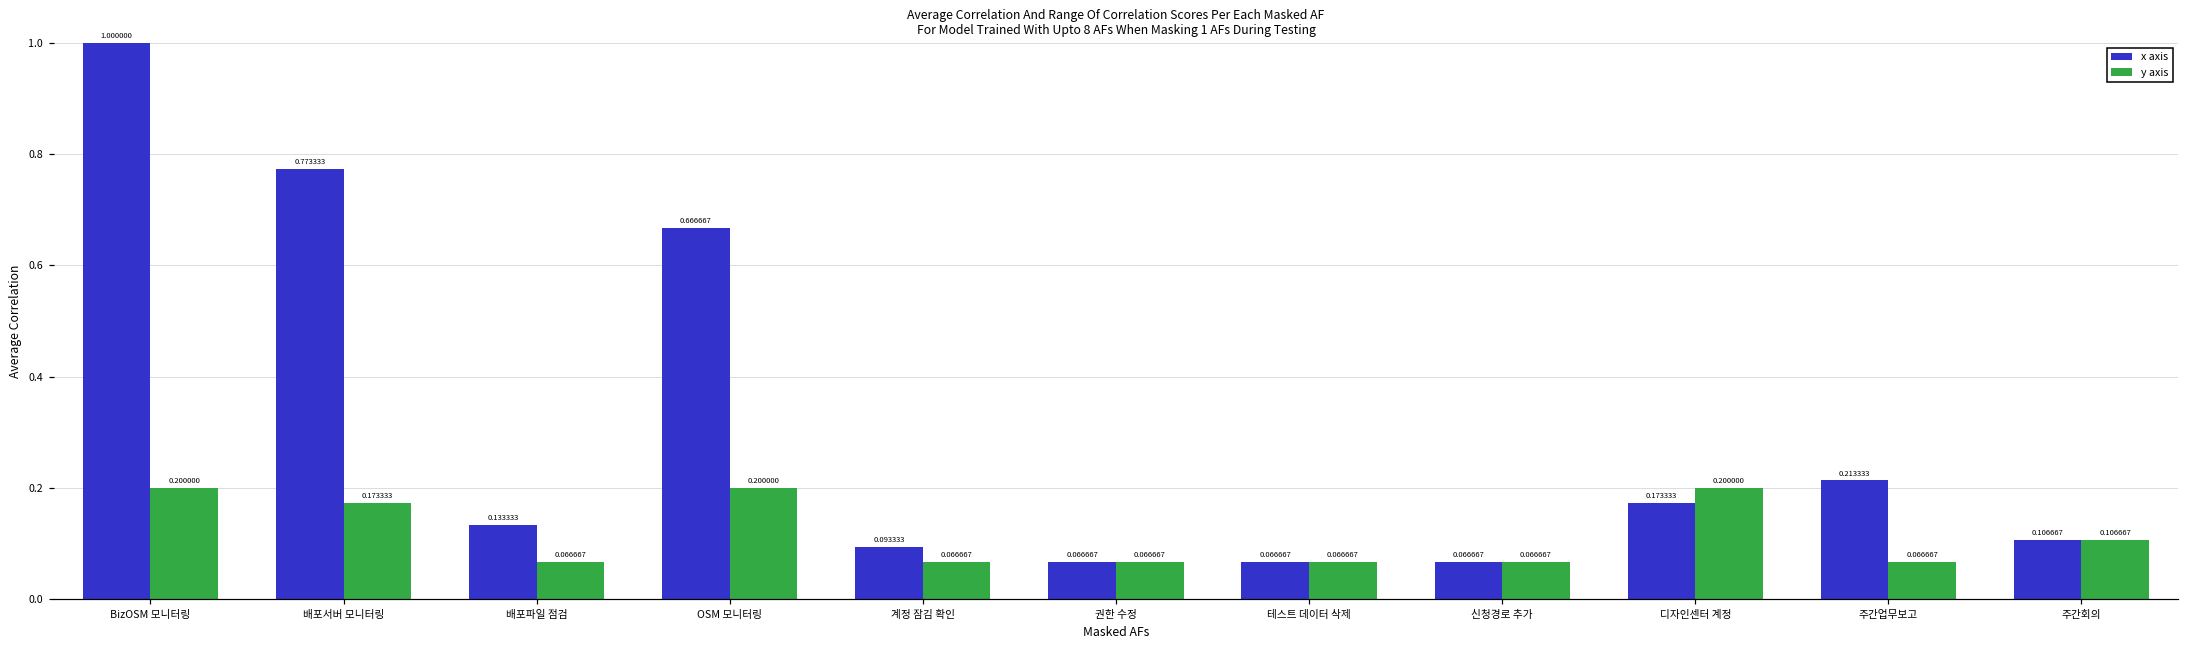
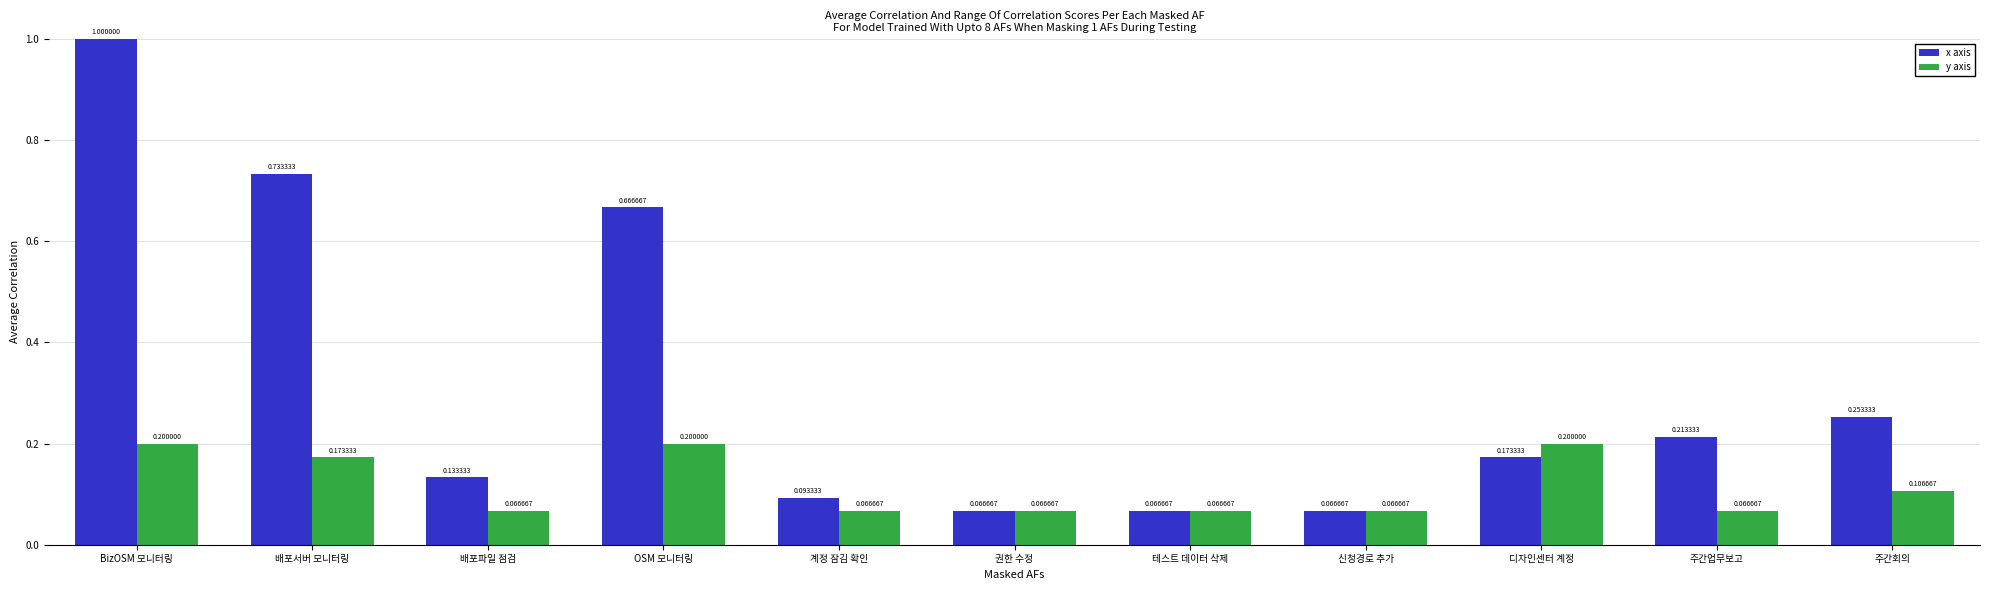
x axis, 배포서버 모니터링: 0.773333 -> 0.733333
x axis, 주간회의: 0.106667 -> 0.253333
